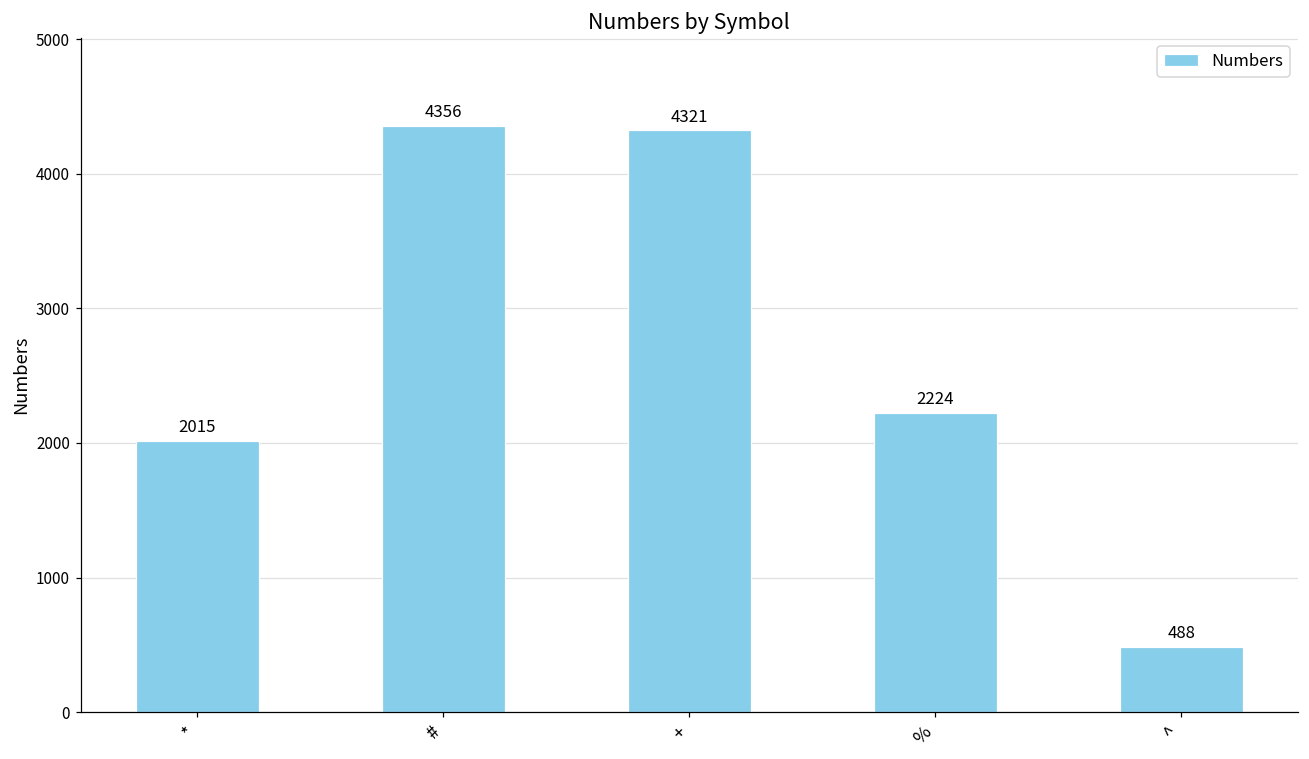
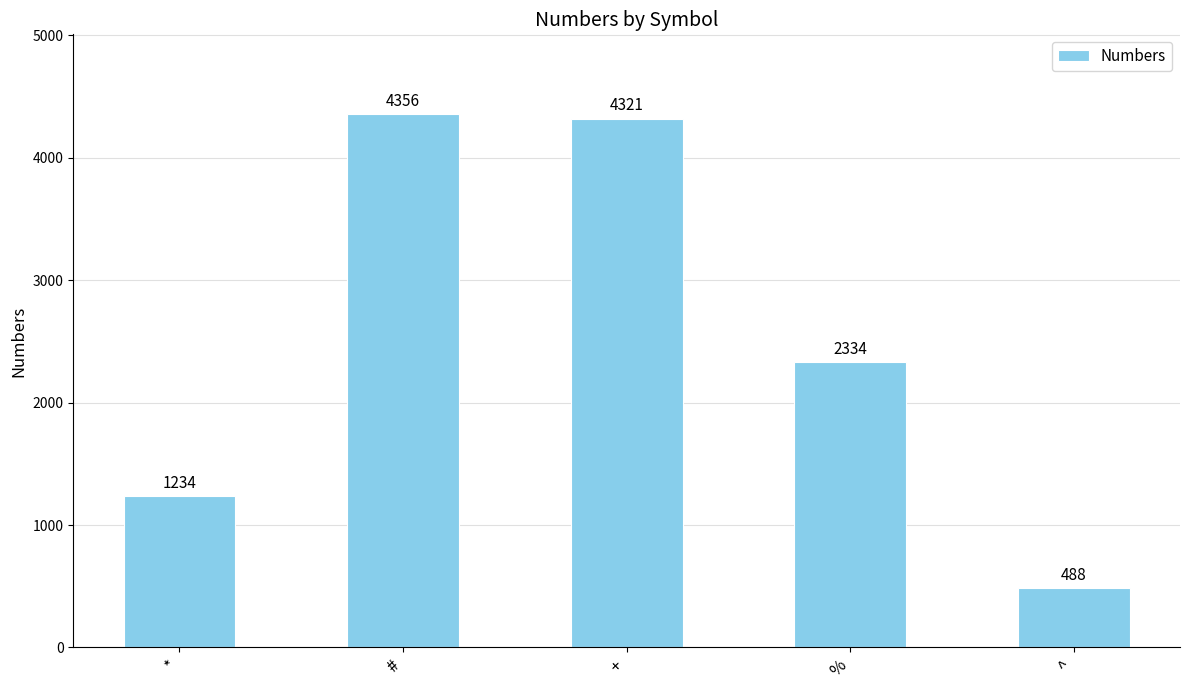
*: 2015 -> 1234
%: 2224 -> 2334
